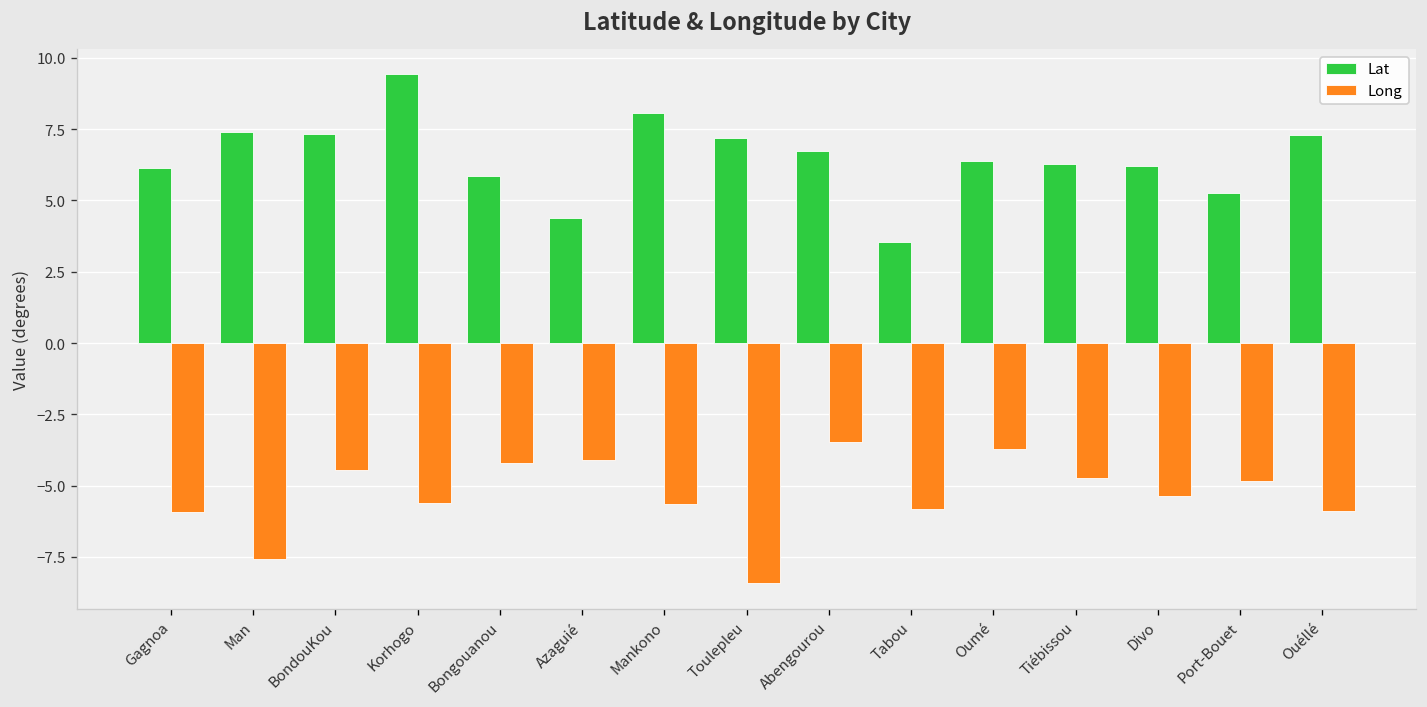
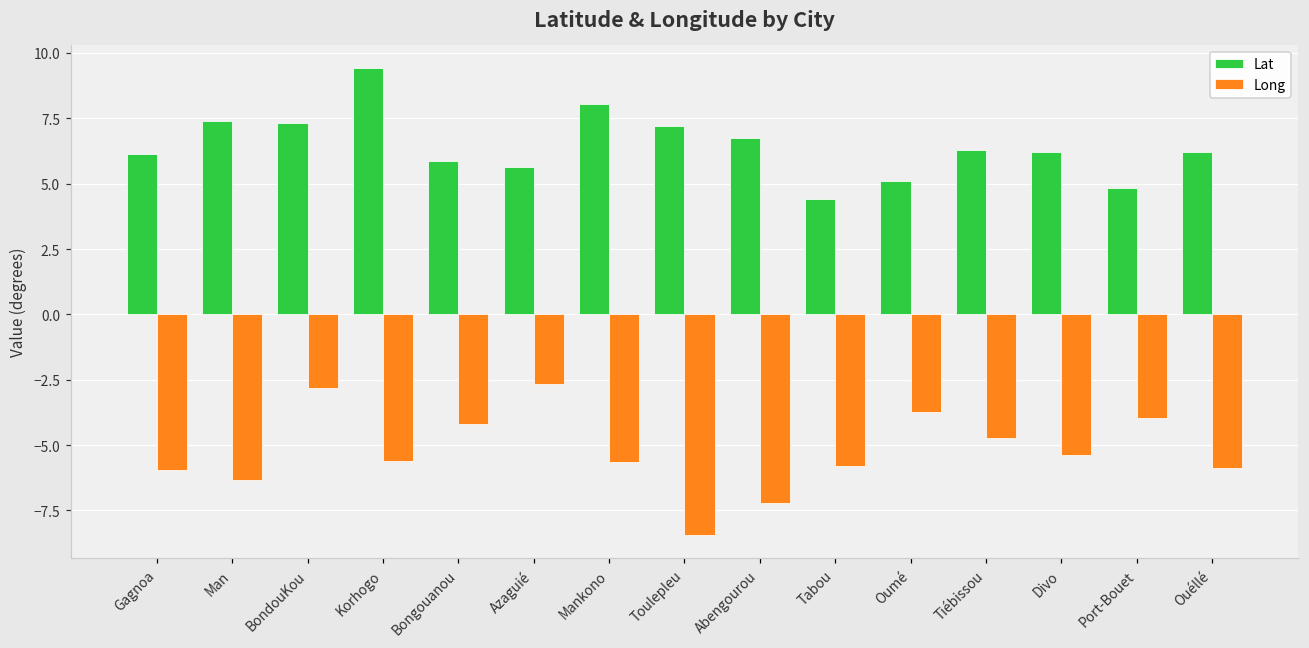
Long, Man: -7.6 -> -6.3
Long, BondouKou: -4.4 -> -2.8
Lat, Azaguié: 4.4 -> 5.6
Long, Azaguié: -4.1 -> -2.7
Long, Abengourou: -3.5 -> -7.2
Lat, Tabou: 3.5 -> 4.4
Lat, Oumé: 6.4 -> 5.1
Lat, Port-Bouet: 5.3 -> 4.9
Long, Port-Bouet: -4.8 -> -4.0
Lat, Ouéllé: 7.3 -> 6.2
